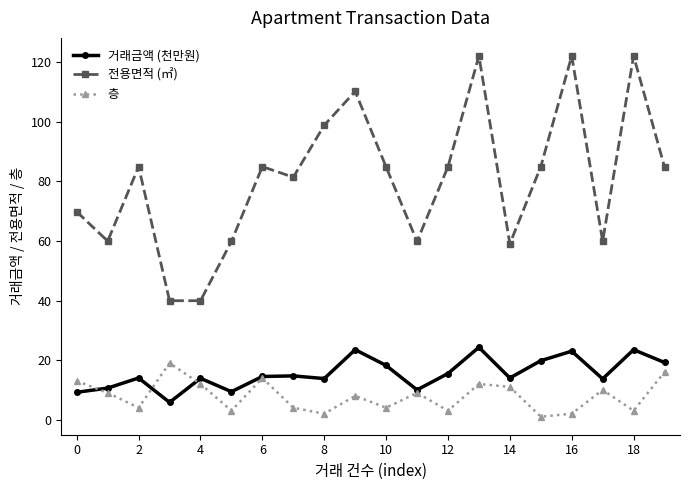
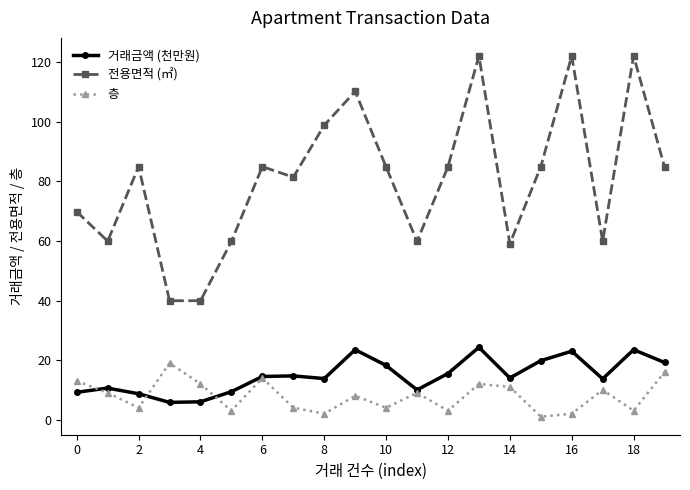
거래금액 (천만원), 2: 14 -> 9
거래금액 (천만원), 4: 14 -> 6
